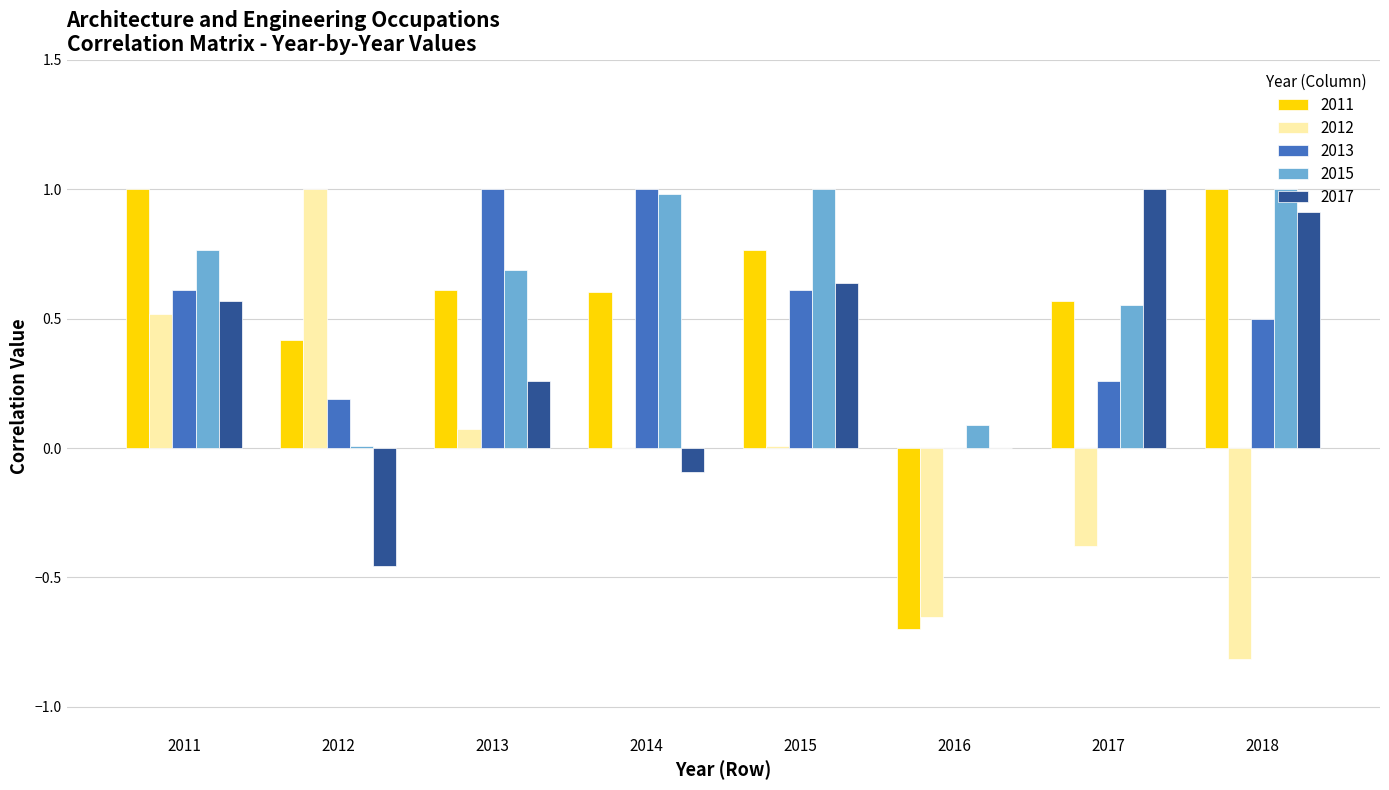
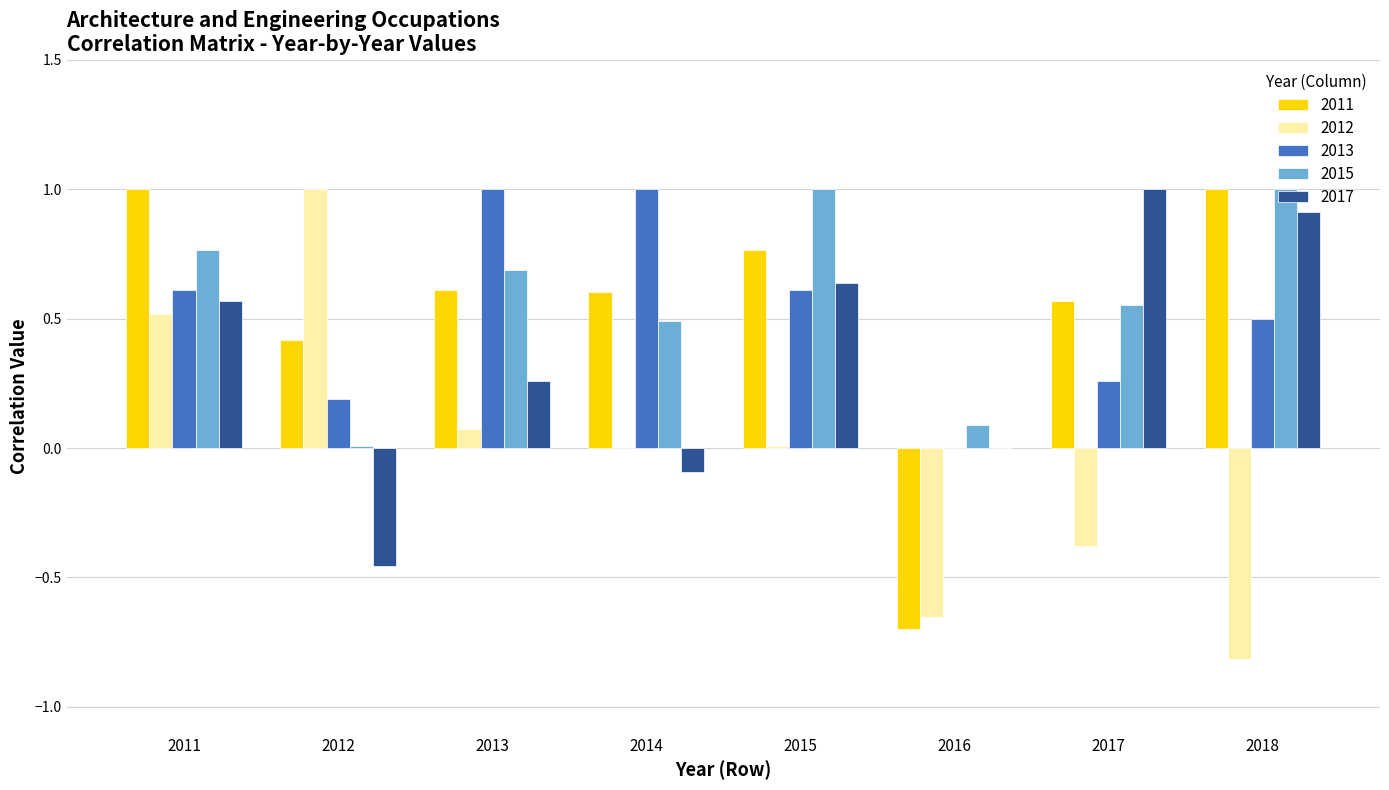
2015, 2014: 0.98 -> 0.49
